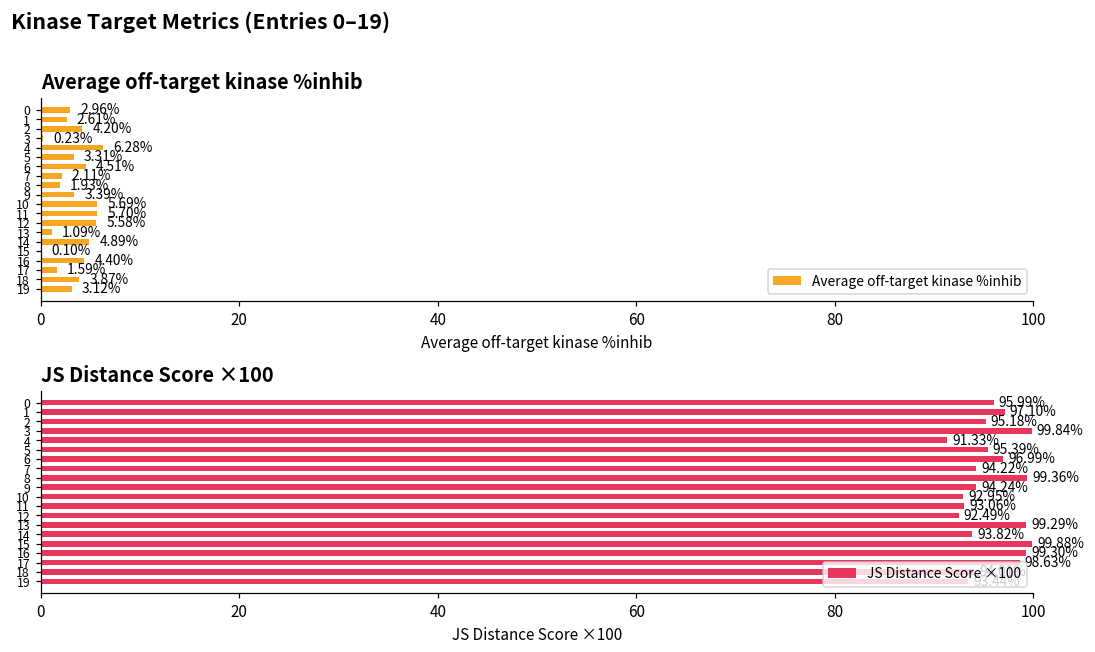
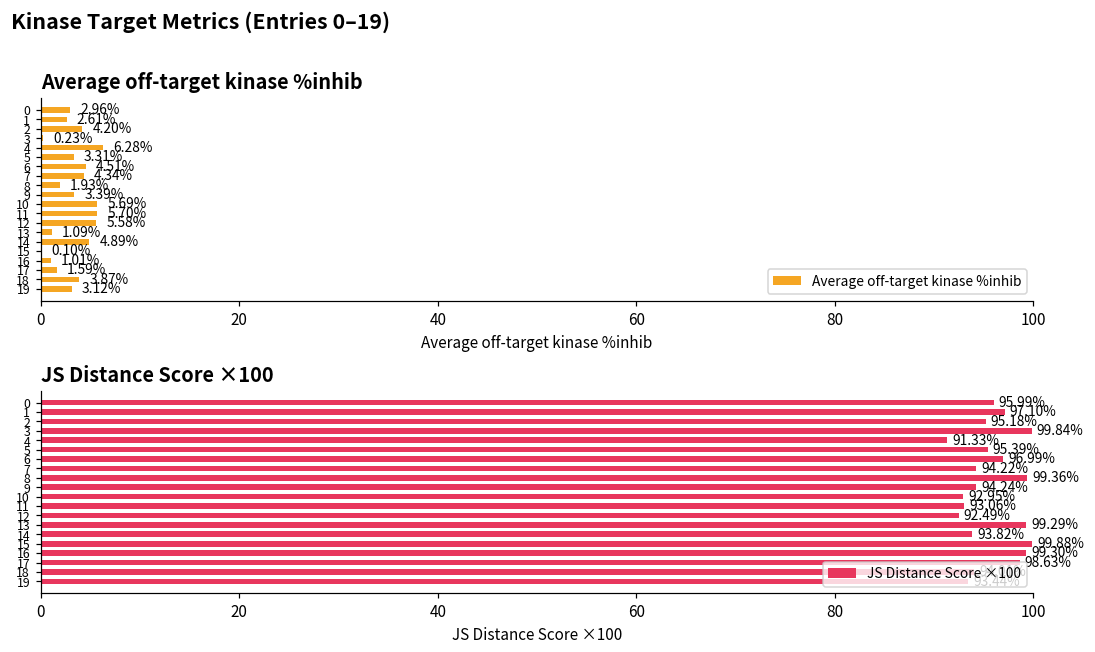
Average off-target kinase %inhib, 7: 2.11% -> 4.34%
Average off-target kinase %inhib, 16: 4.40% -> 1.01%
